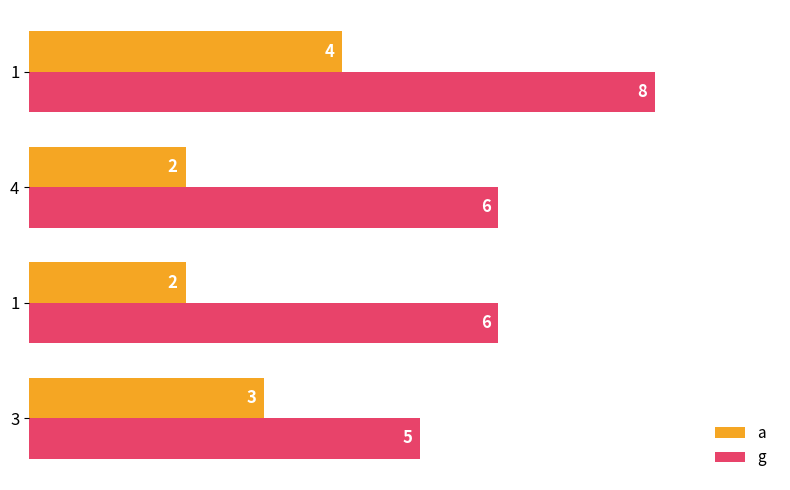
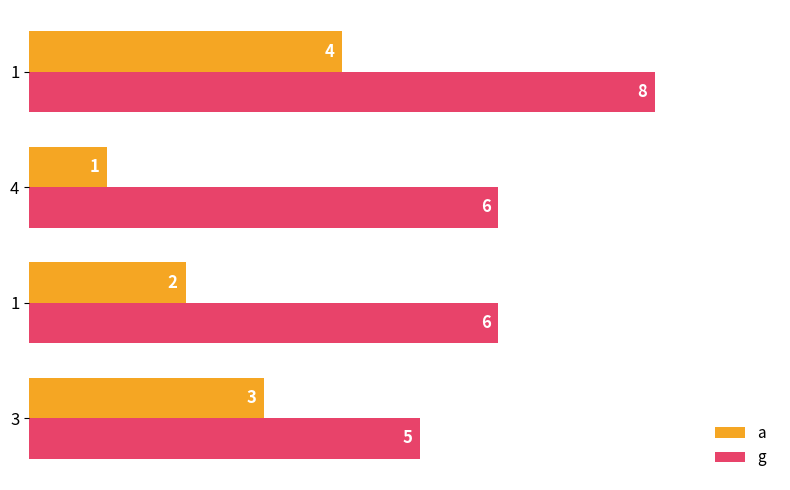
a, 4: 2 -> 1
